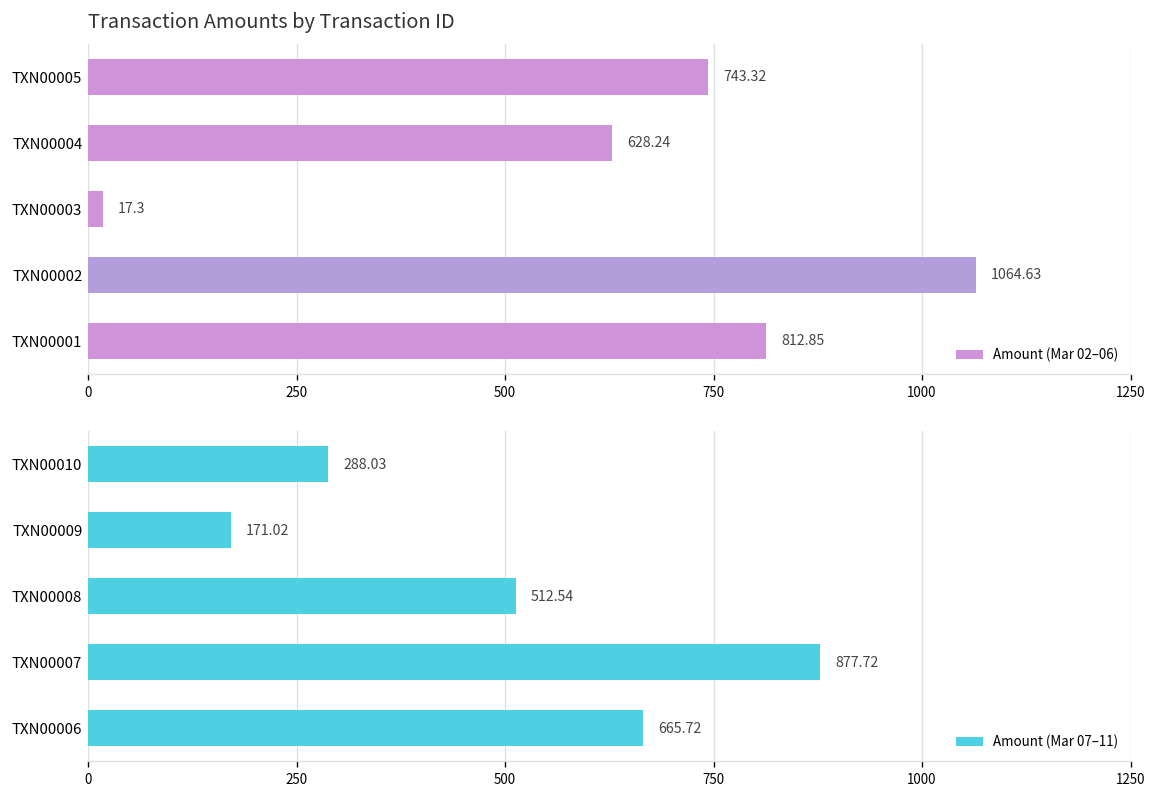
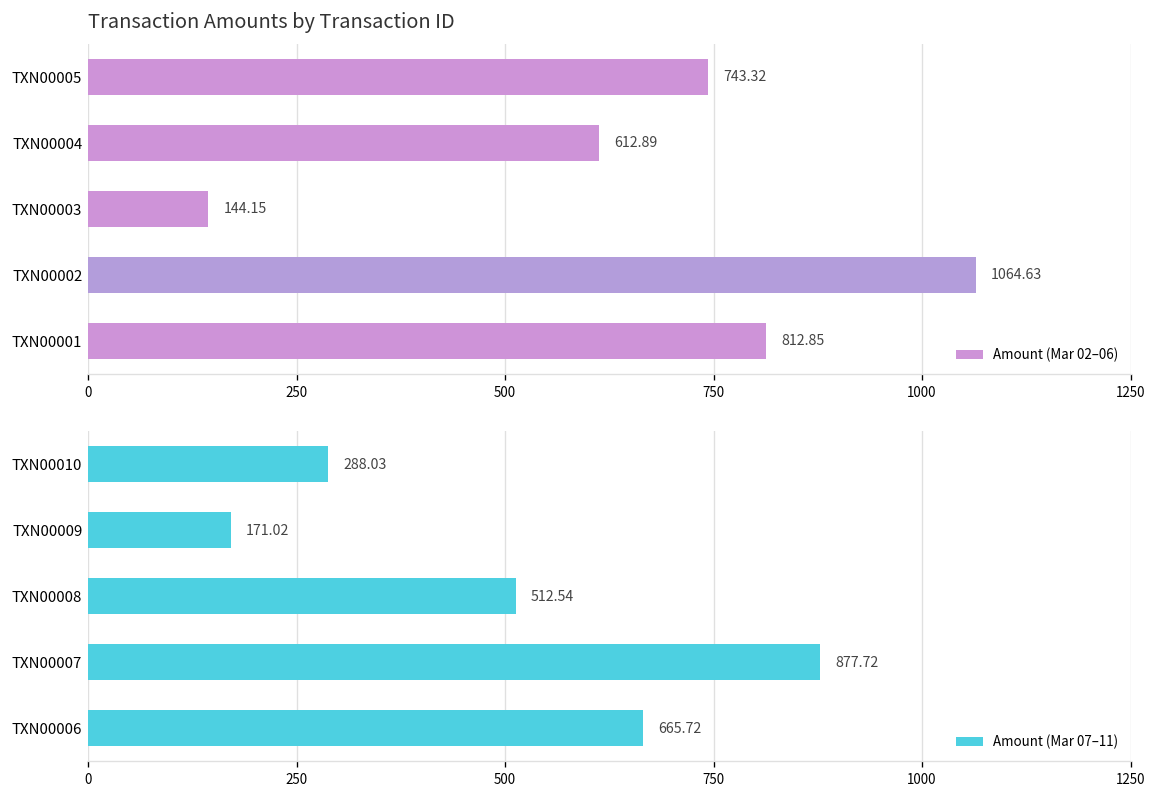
Transaction Amounts by Transaction ID, TXN00004: 628.24 -> 612.89
Transaction Amounts by Transaction ID, TXN00003: 17.3 -> 144.15
